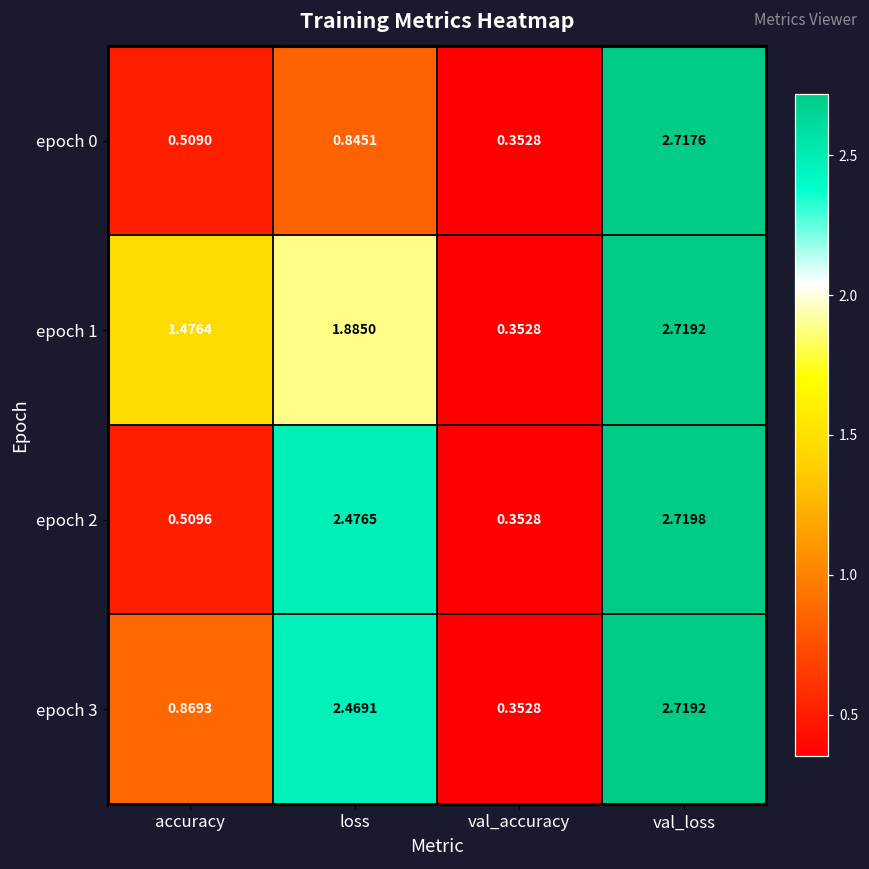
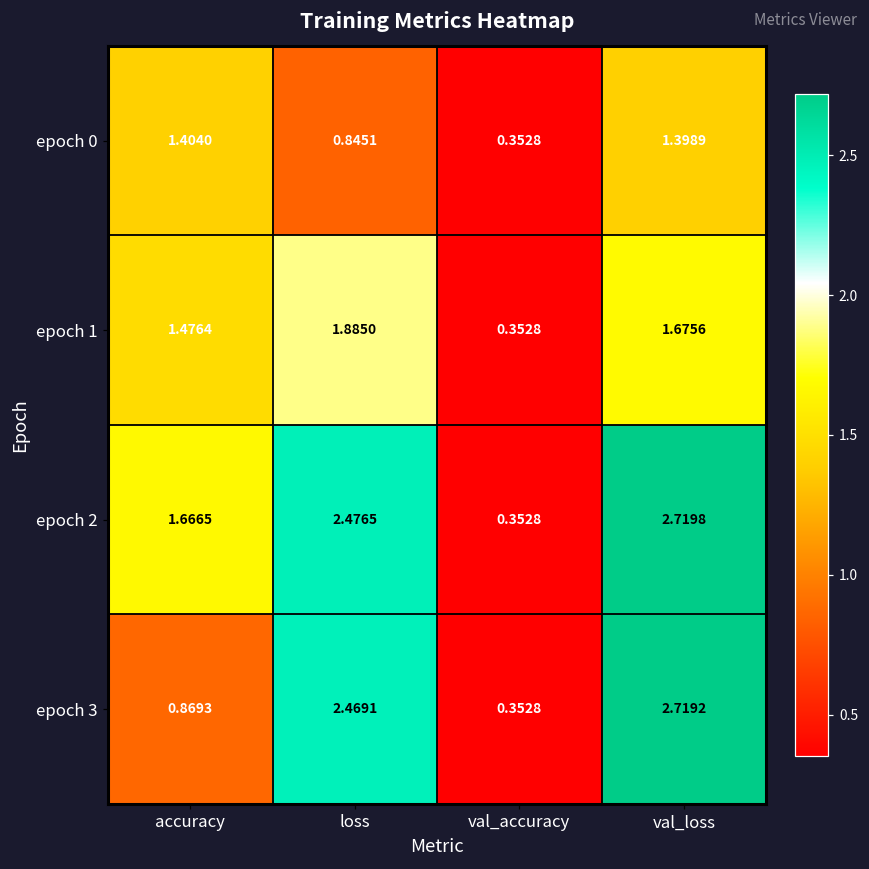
epoch 0, accuracy: 0.5090 -> 1.4040
epoch 0, val_loss: 2.7176 -> 1.3989
epoch 1, val_loss: 2.7192 -> 1.6756
epoch 2, accuracy: 0.5096 -> 1.6665
